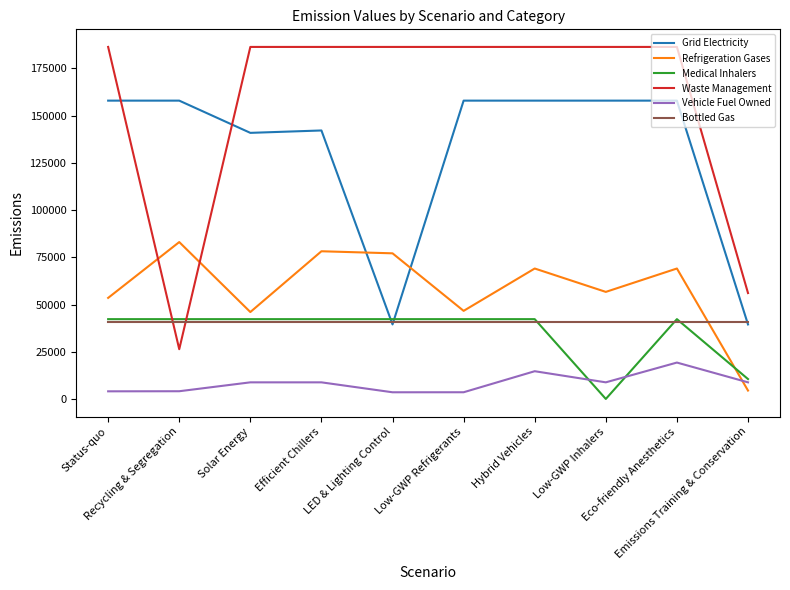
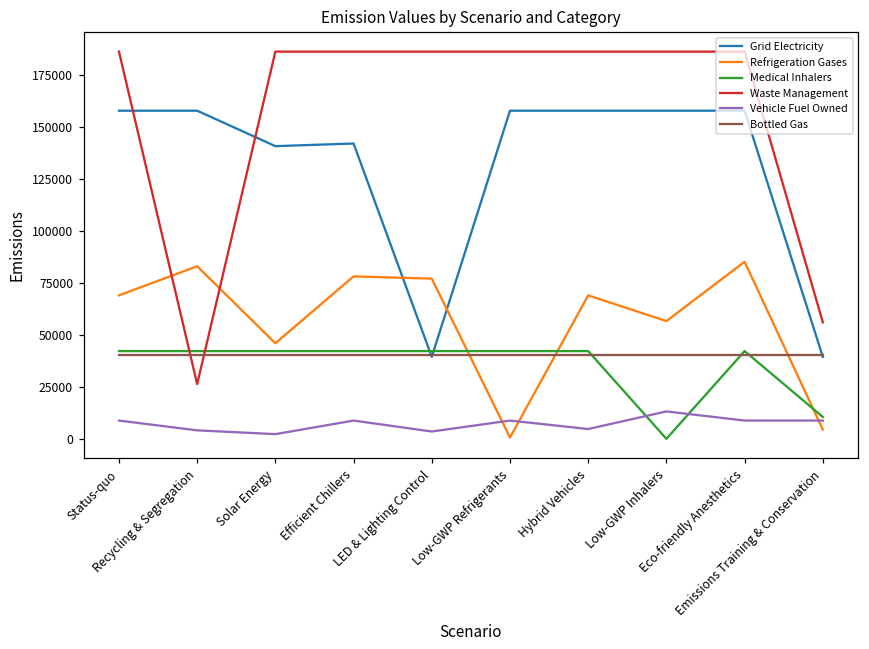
Refrigeration Gases, Status-quo: 54000 -> 69000
Vehicle Fuel Owned, Status-quo: 4000 -> 9000
Vehicle Fuel Owned, Solar Energy: 9000 -> 2000
Refrigeration Gases, Low-GWP Refrigerants: 47000 -> 1000
Vehicle Fuel Owned, Low-GWP Refrigerants: 4000 -> 9000
Vehicle Fuel Owned, Hybrid Vehicles: 15000 -> 5000
Vehicle Fuel Owned, Low-GWP Inhalers: 9000 -> 13000
Refrigeration Gases, Eco-friendly Anesthetics: 69000 -> 85000
Vehicle Fuel Owned, Eco-friendly Anesthetics: 19000 -> 9000
